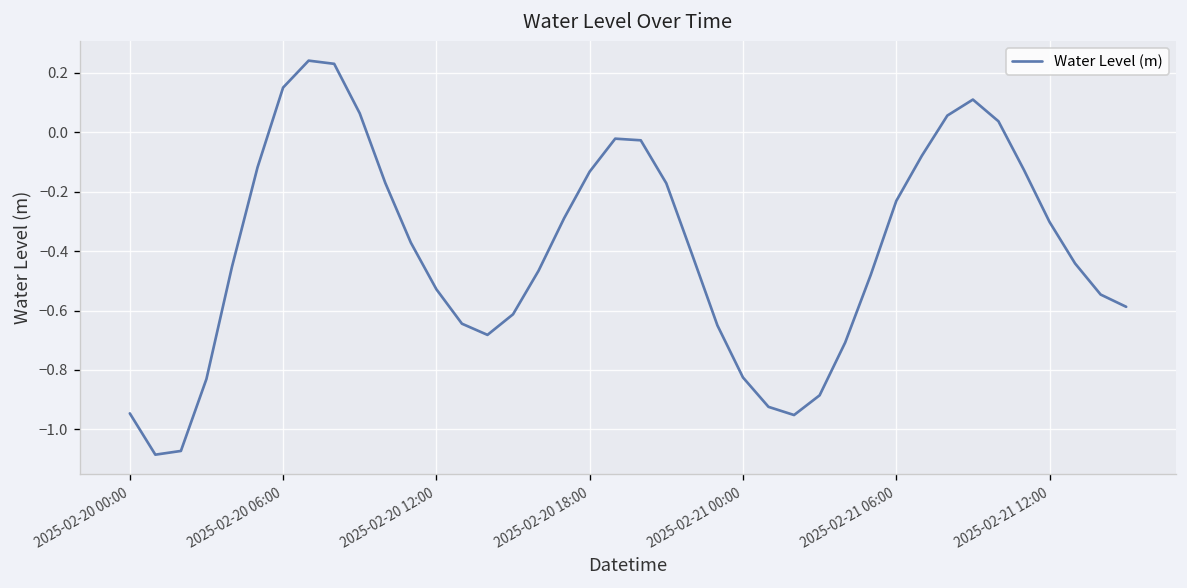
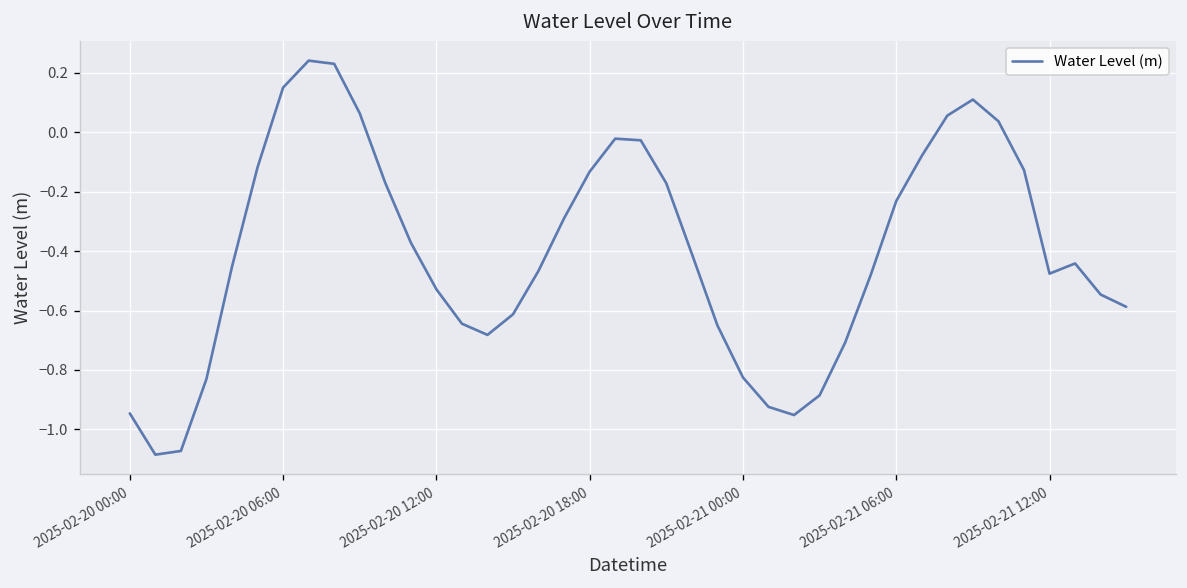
2025-02-21 12:00: -0.30 -> -0.48
